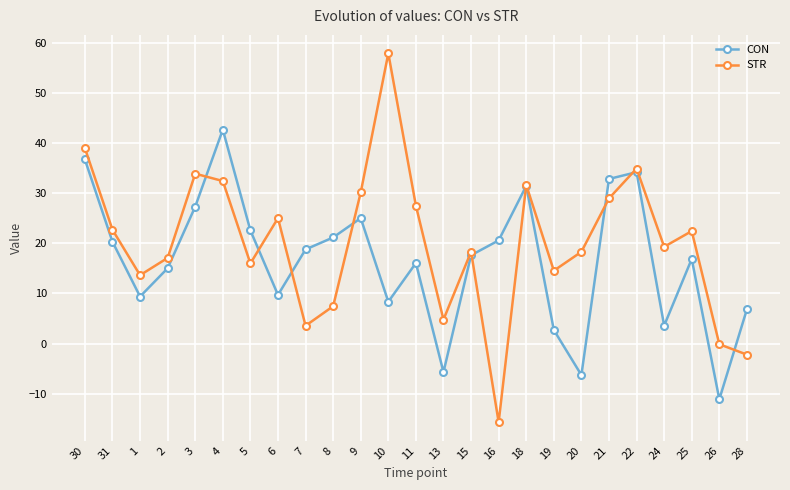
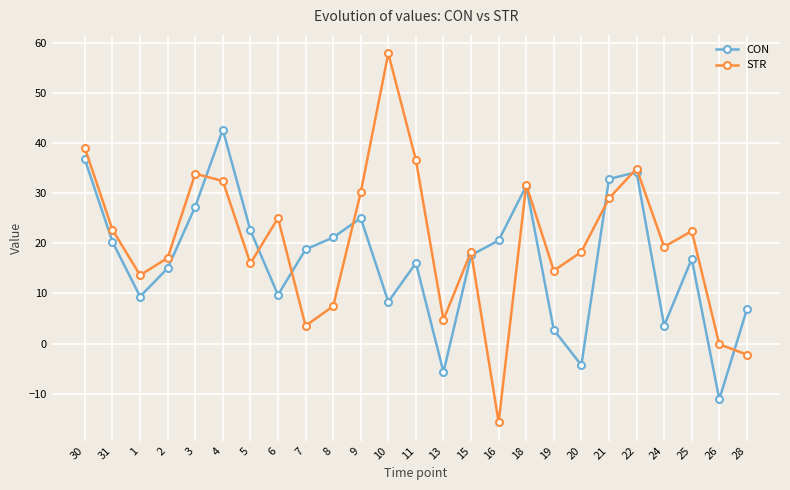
STR, 11: 28 -> 37
CON, 20: -6 -> -4
